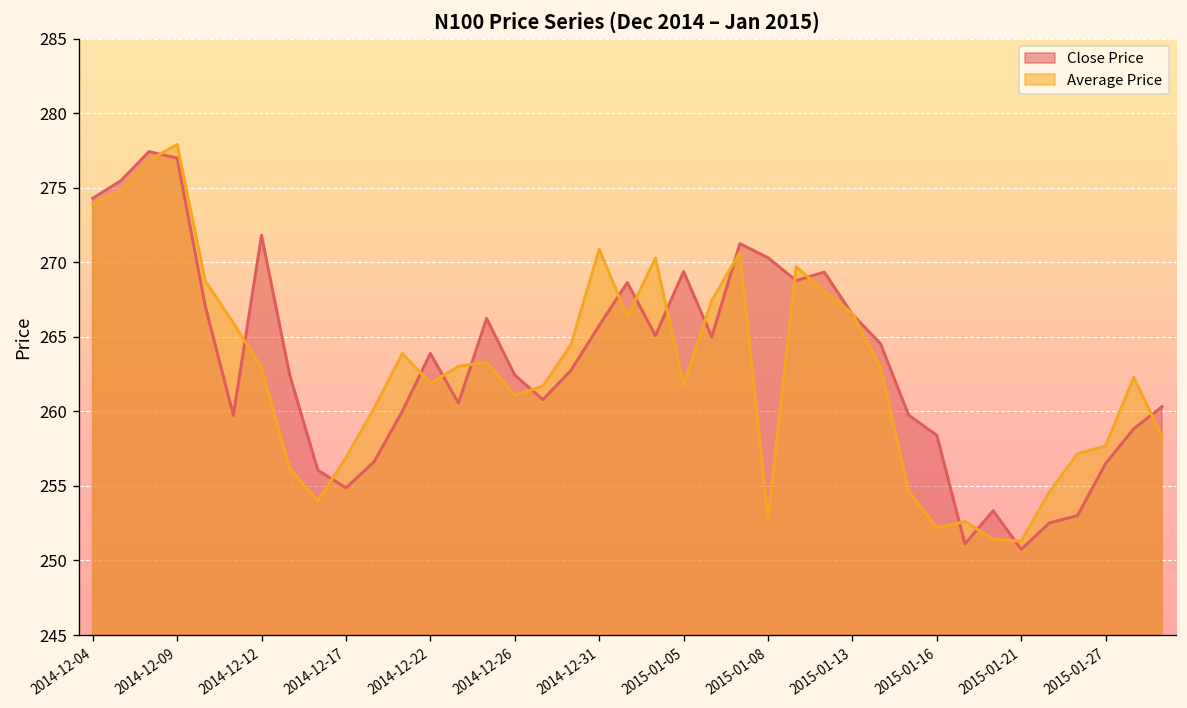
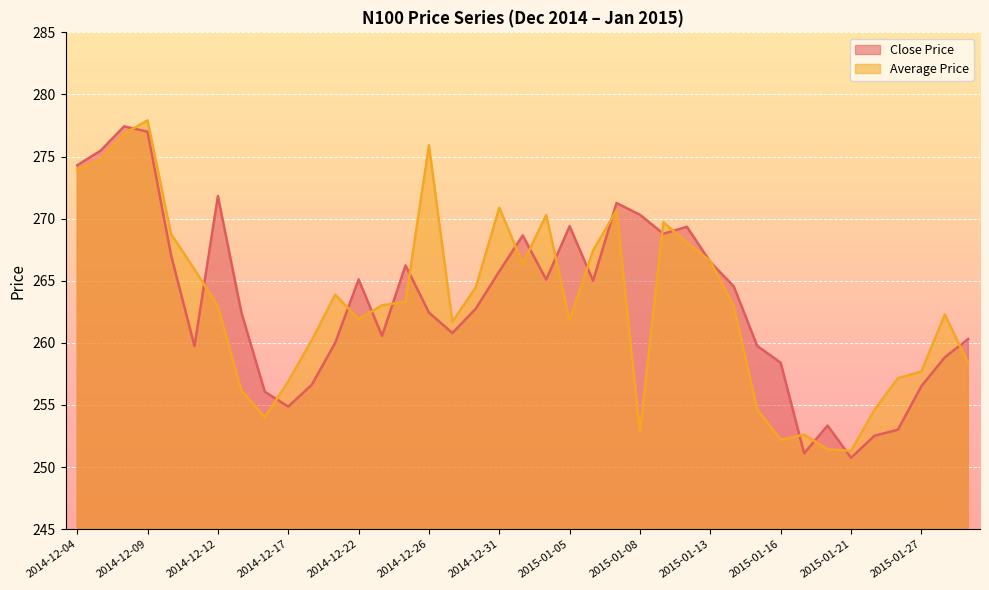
Close Price, 2014-12-22: 263.9 -> 265.1
Average Price, 2014-12-26: 261.1 -> 275.9
